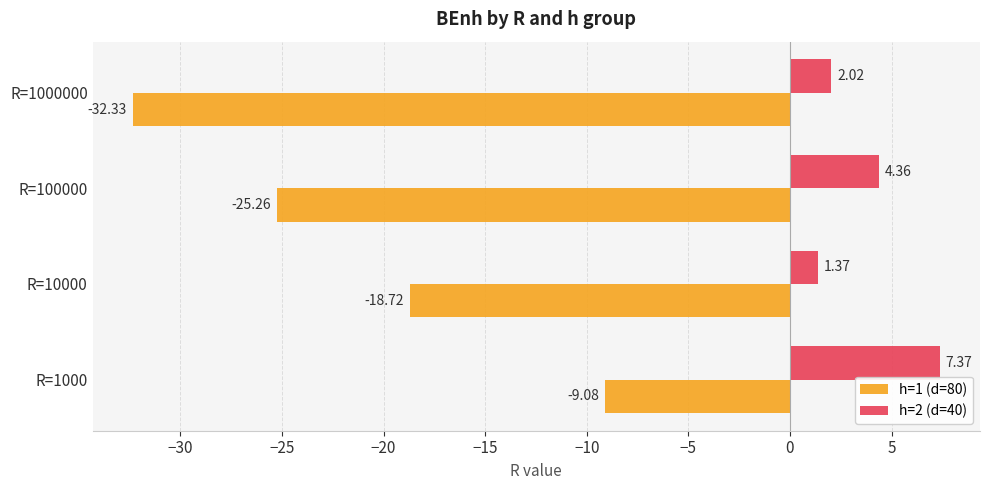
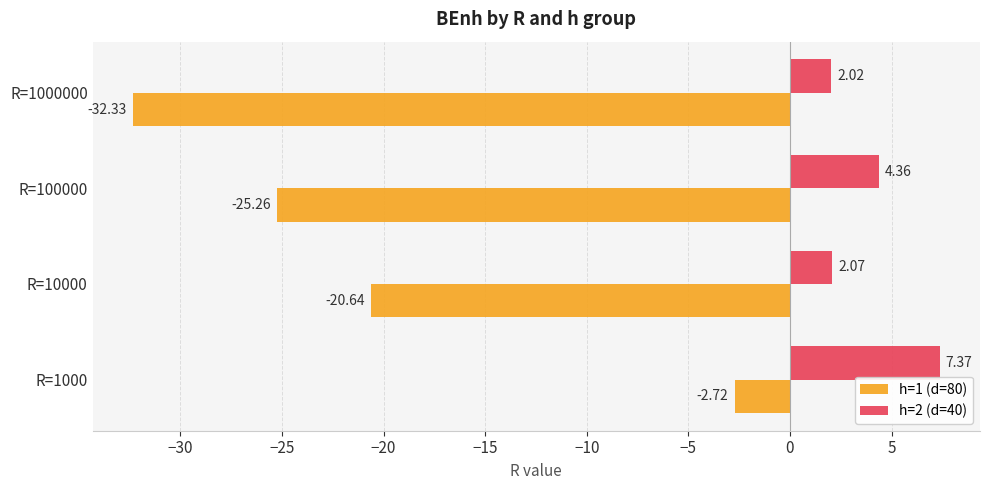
h=2 (d=40), R=10000: 1.37 -> 2.07
h=1 (d=80), R=10000: -18.72 -> -20.64
h=1 (d=80), R=1000: -9.08 -> -2.72
